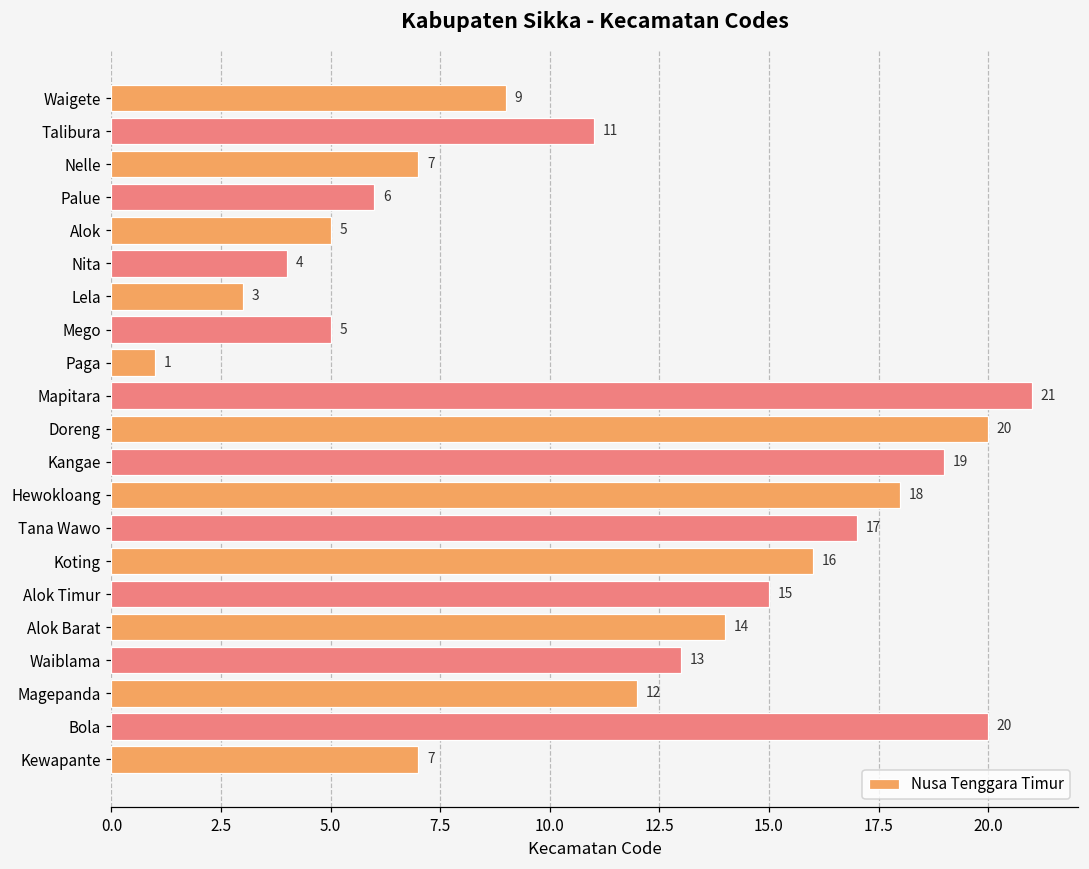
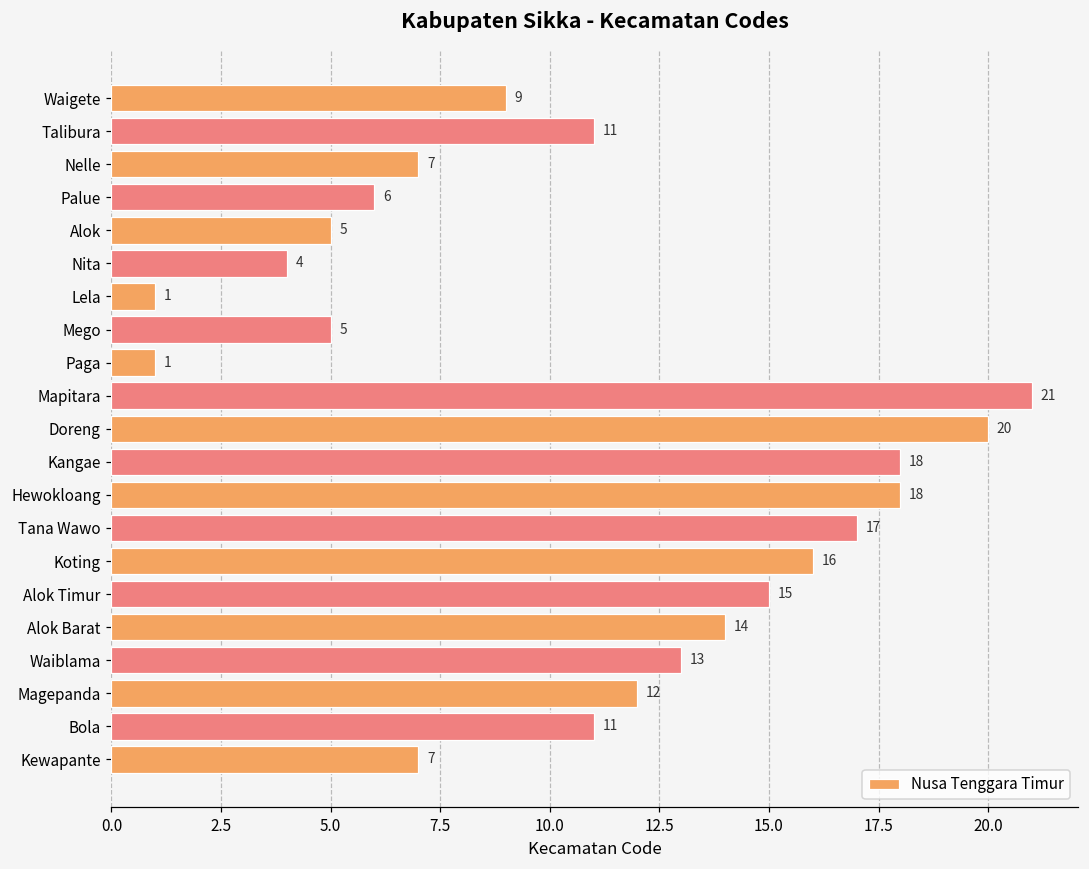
Lela: 3 -> 1
Kangae: 19 -> 18
Bola: 20 -> 11
